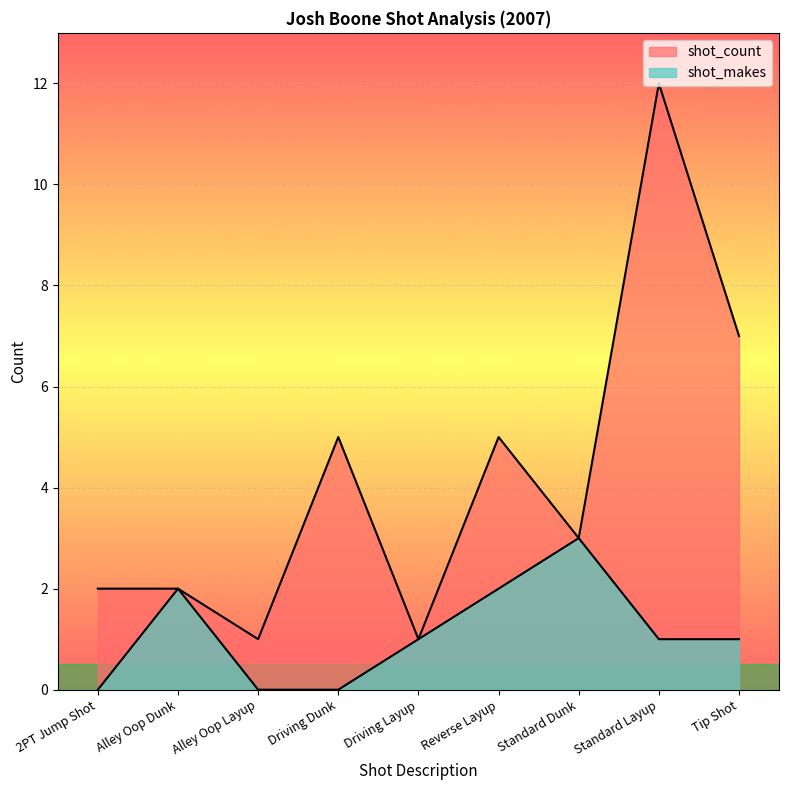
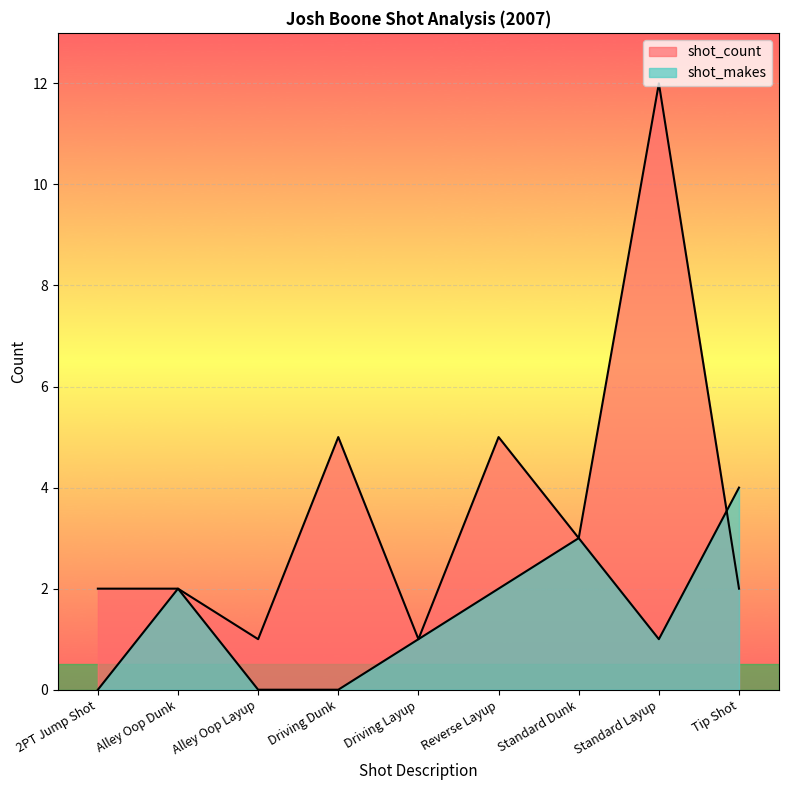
shot_count, Tip Shot: 7 -> 2
shot_makes, Tip Shot: 1 -> 4
